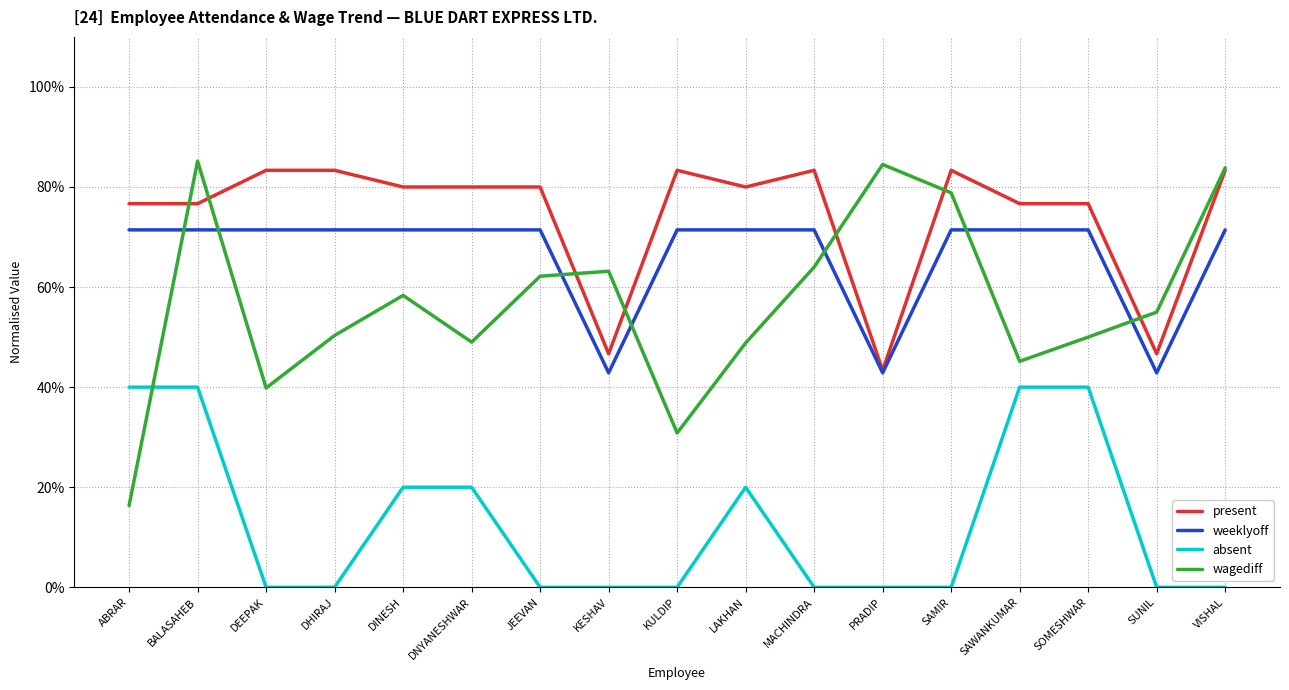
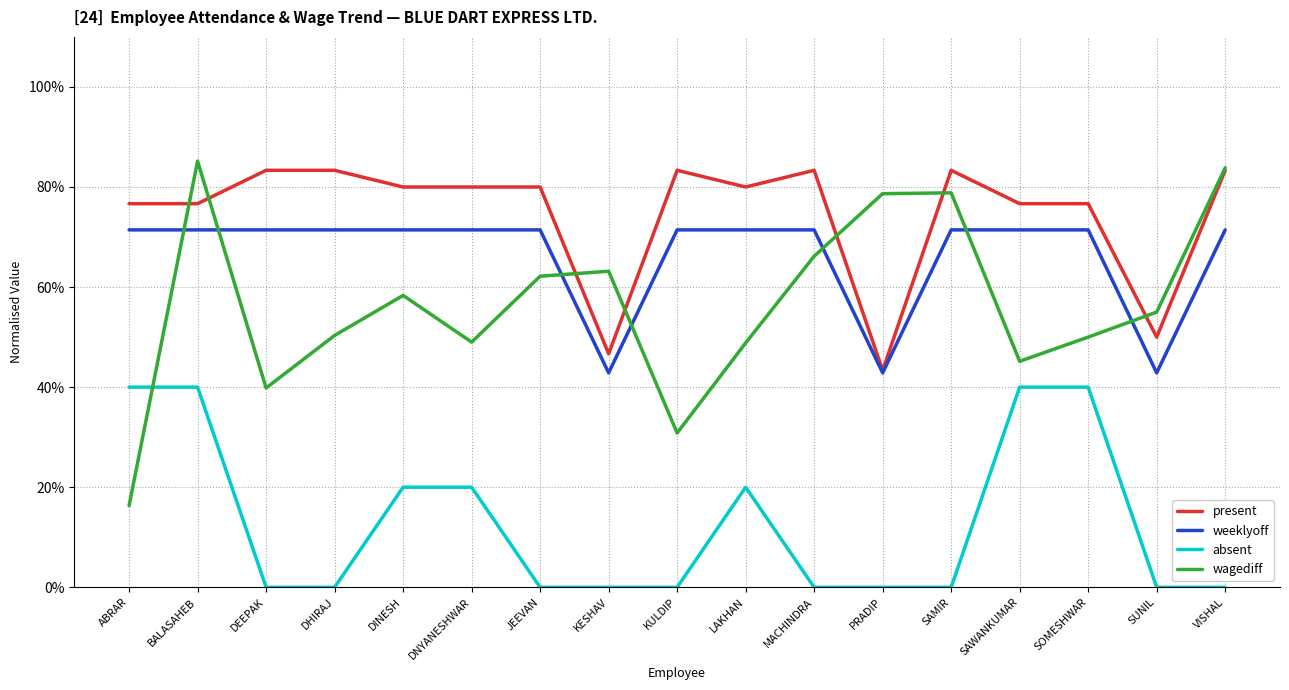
wagediff, MACHINDRA: 64% -> 66%
wagediff, PRADIP: 85% -> 79%
present, SUNIL: 47% -> 50%
